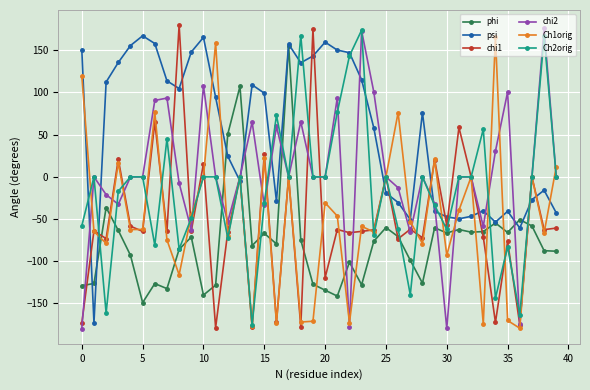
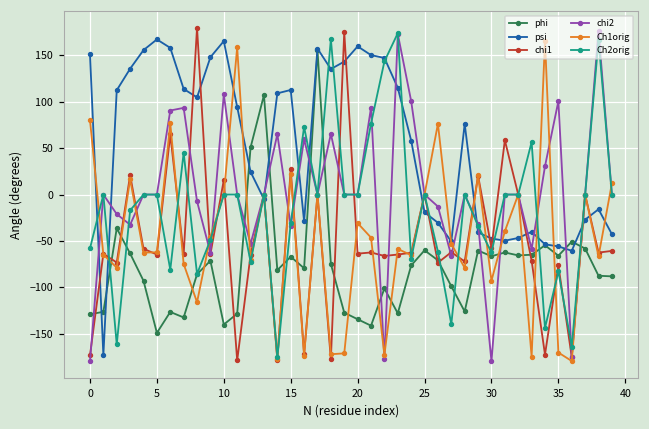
Ch1orig, 0: 120 -> 80
psi, 15: 100 -> 110
chi1, 20: -120 -> -60
psi, 35: -40 -> -60
